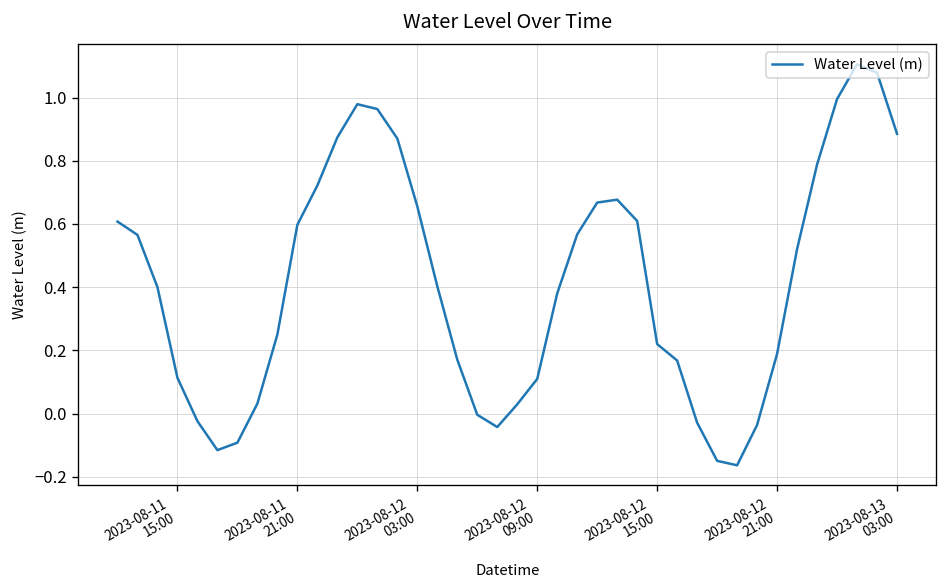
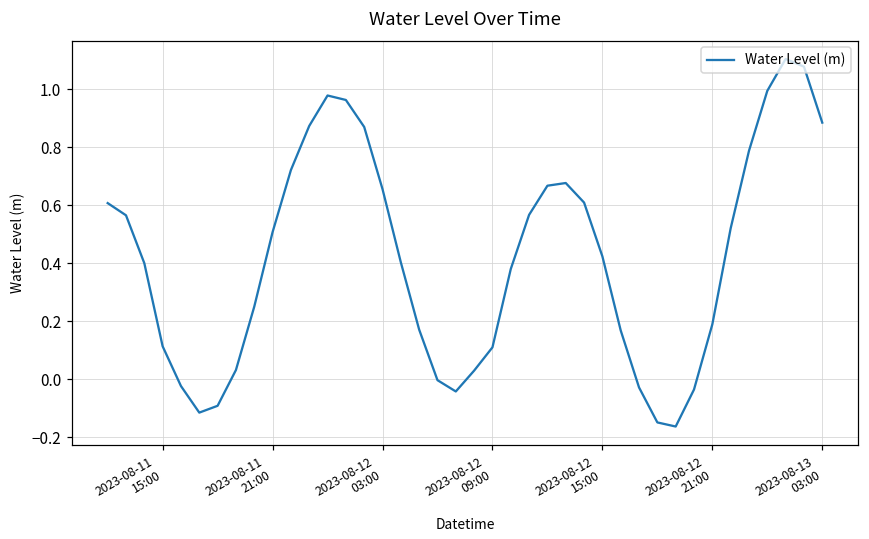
2023-08-11 21:00: 0.60 -> 0.51
2023-08-12 15:00: 0.22 -> 0.42
